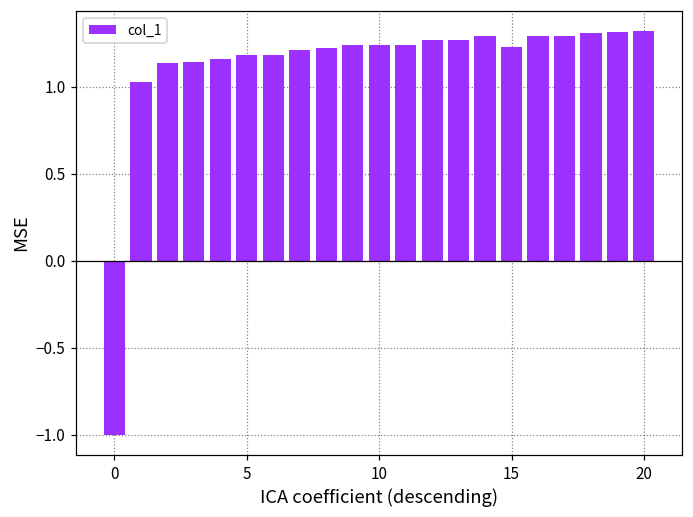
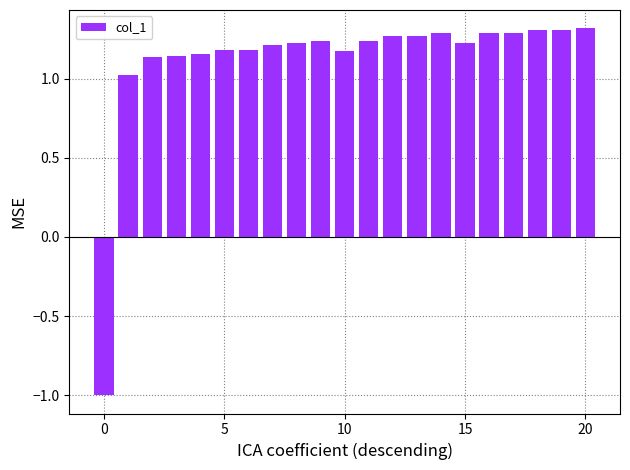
10: 1.24 -> 1.18
